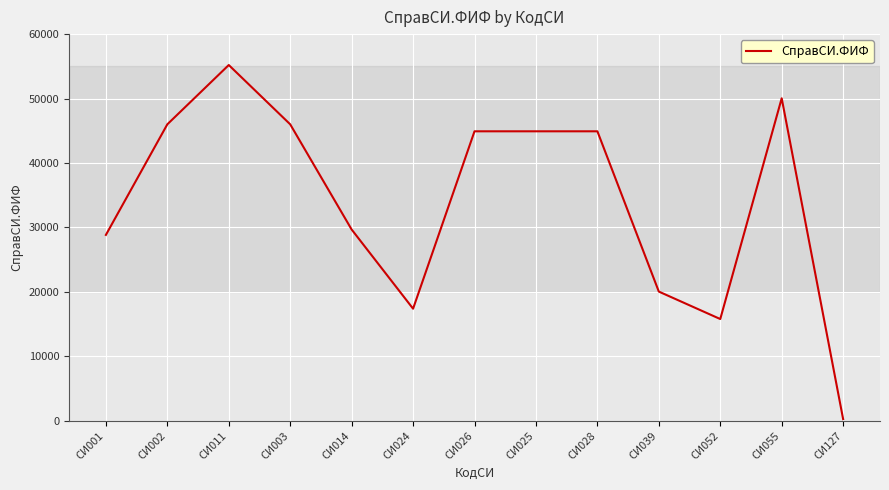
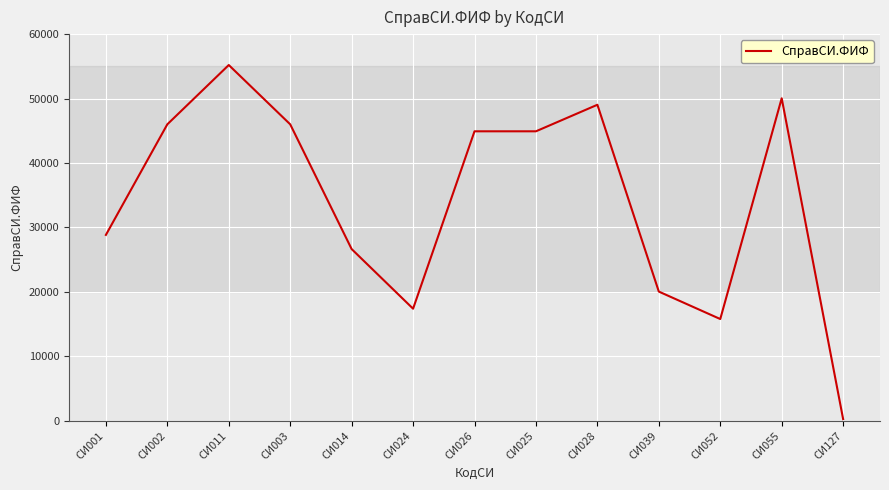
СИ014: 30000 -> 27000
СИ028: 45000 -> 49000
